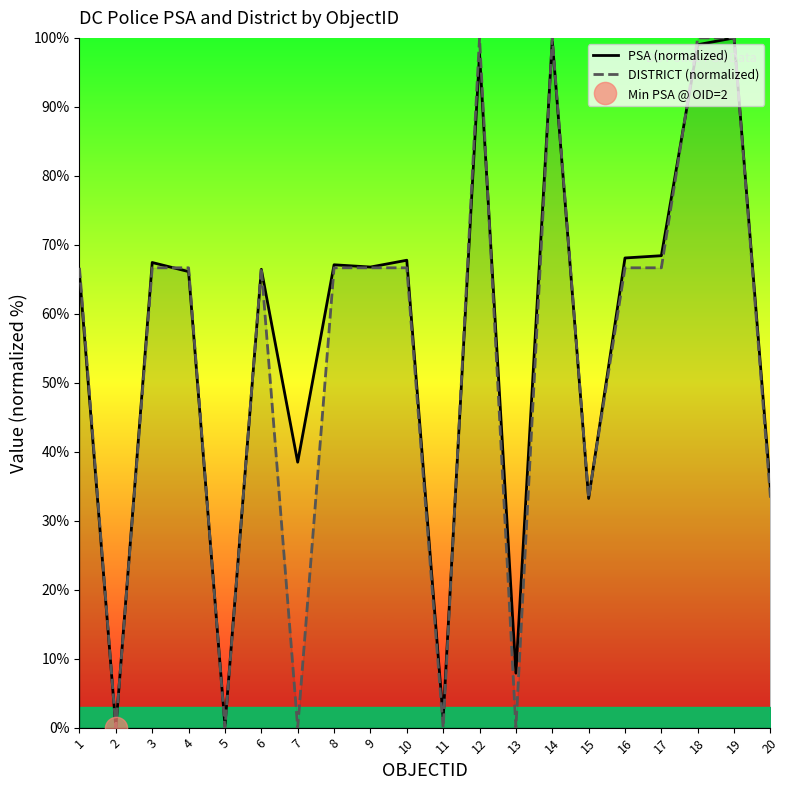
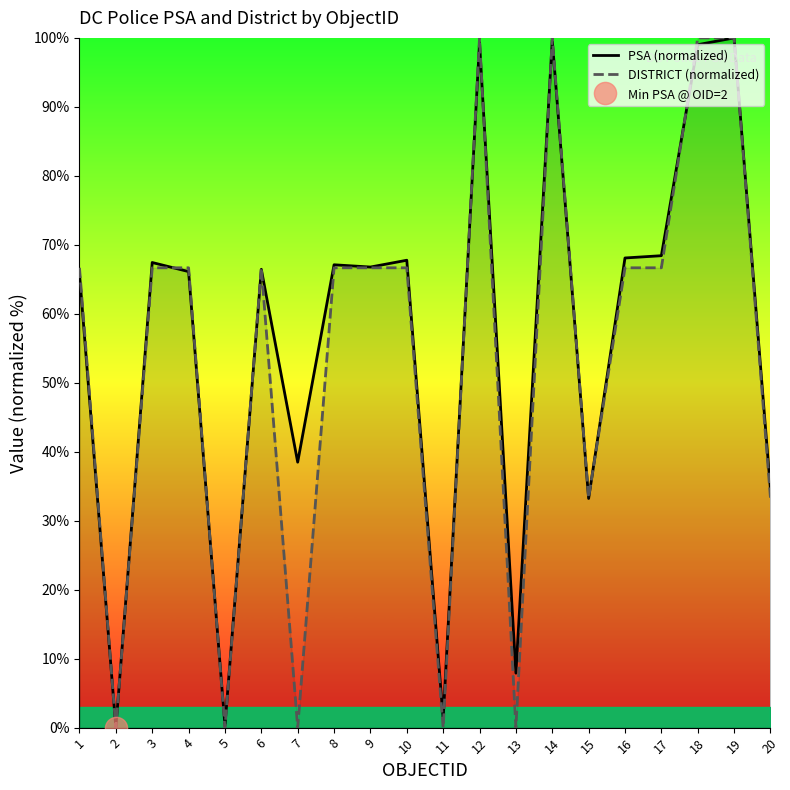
PSA (normalized), 12: 98% -> 99%
